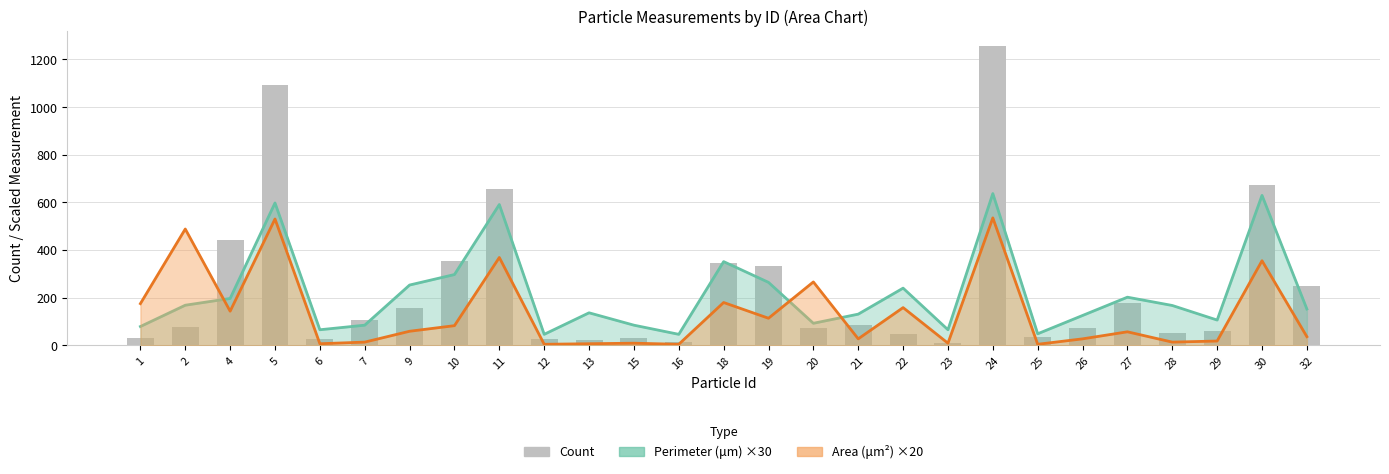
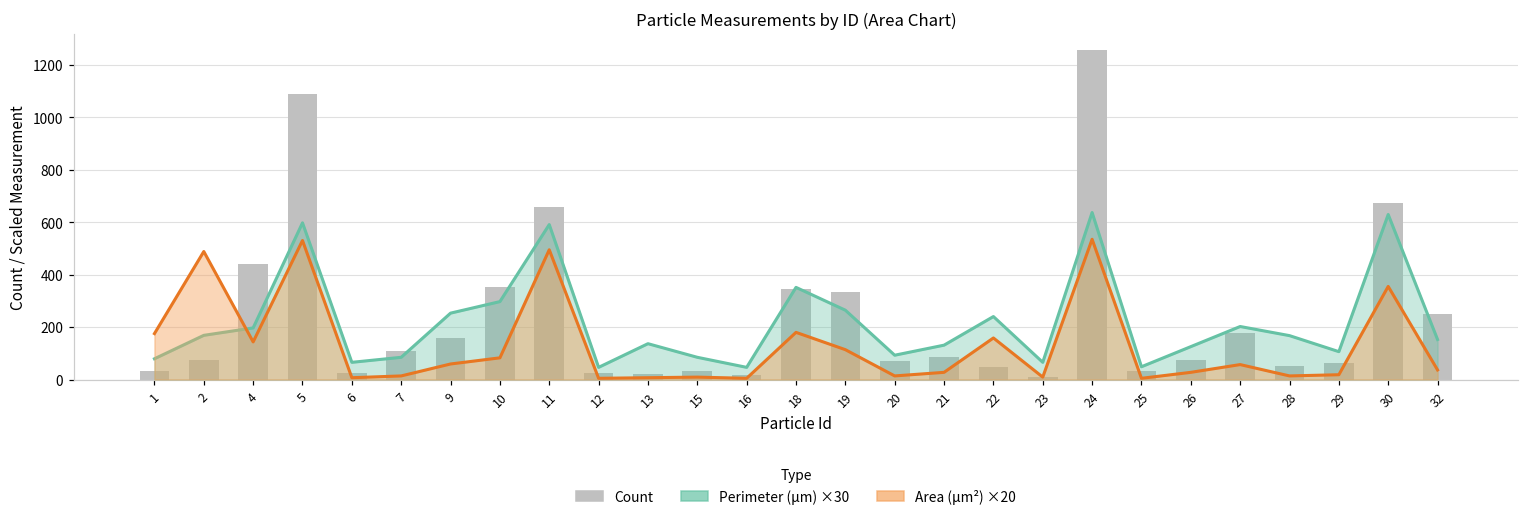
Area (μm²) ×20, 11: 370 -> 490
Area (μm²) ×20, 20: 270 -> 10
